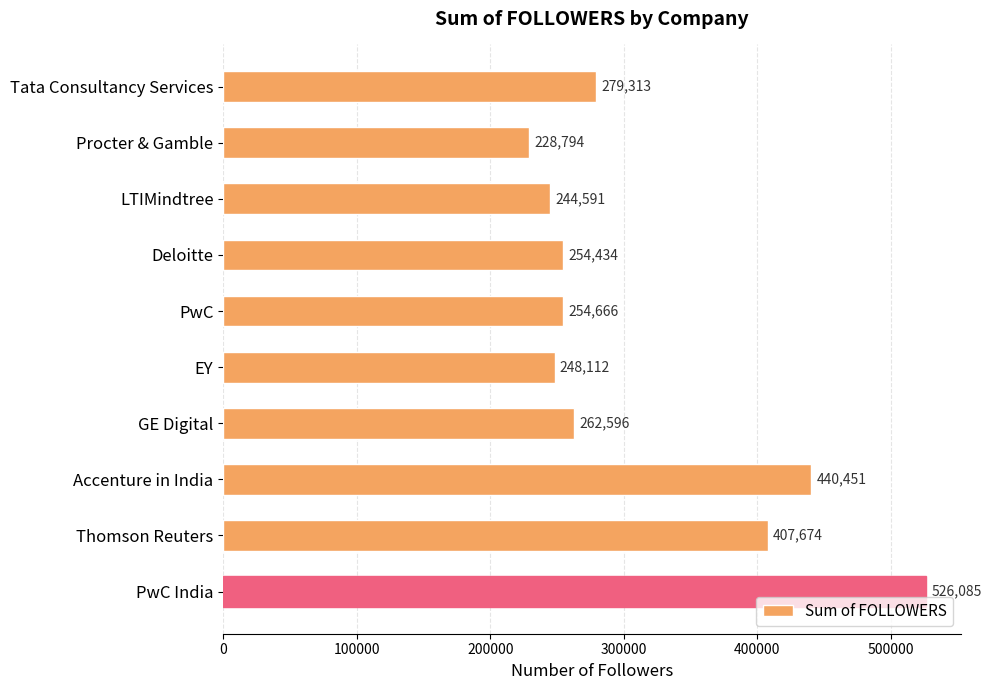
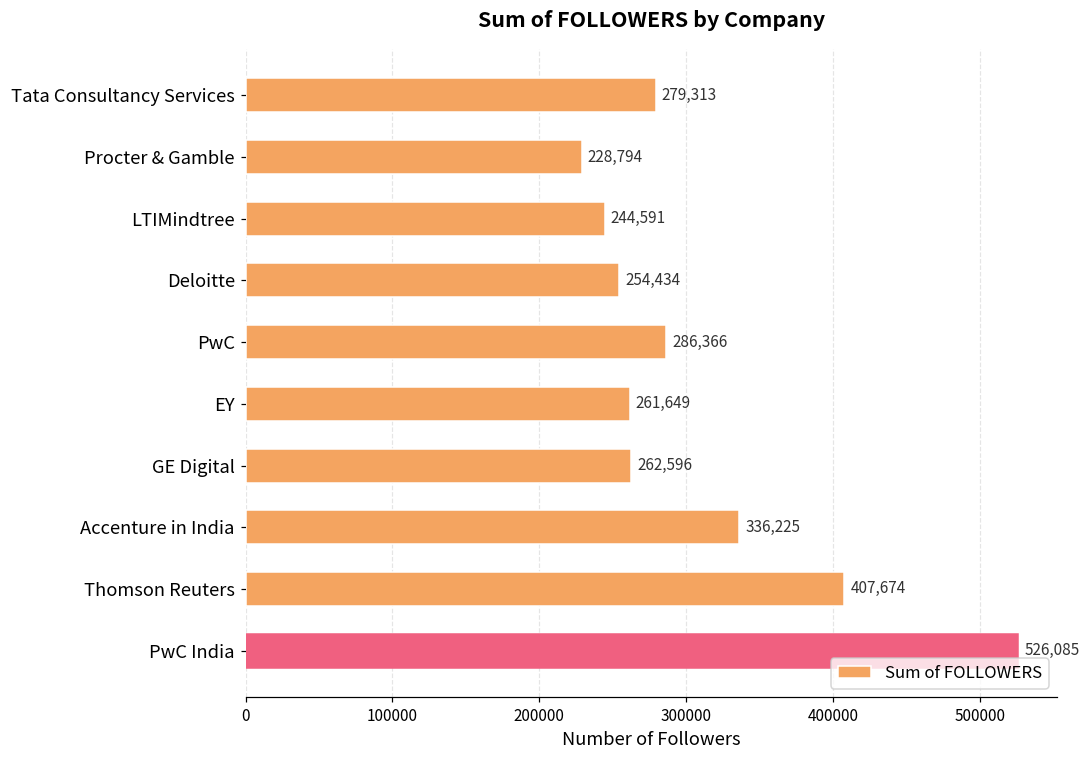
PwC: 254,666 -> 286,366
EY: 248,112 -> 261,649
Accenture in India: 440,451 -> 336,225
